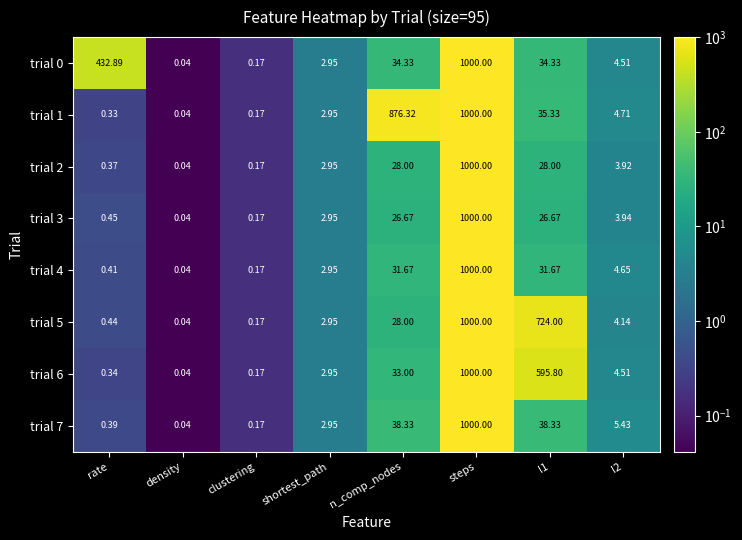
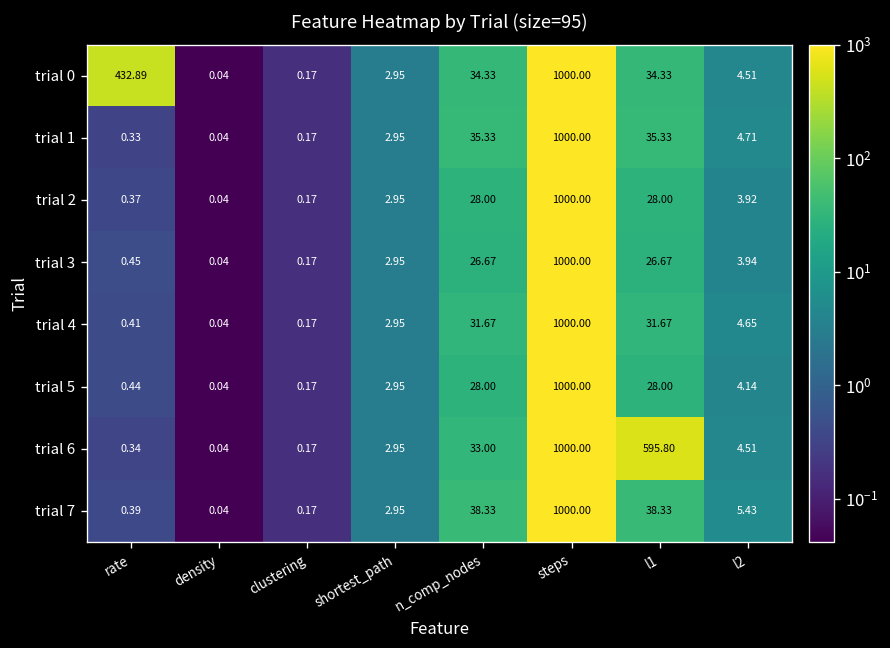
trial 1, n_comp_nodes: 876.32 -> 35.33
trial 5, l1: 724.00 -> 28.00
